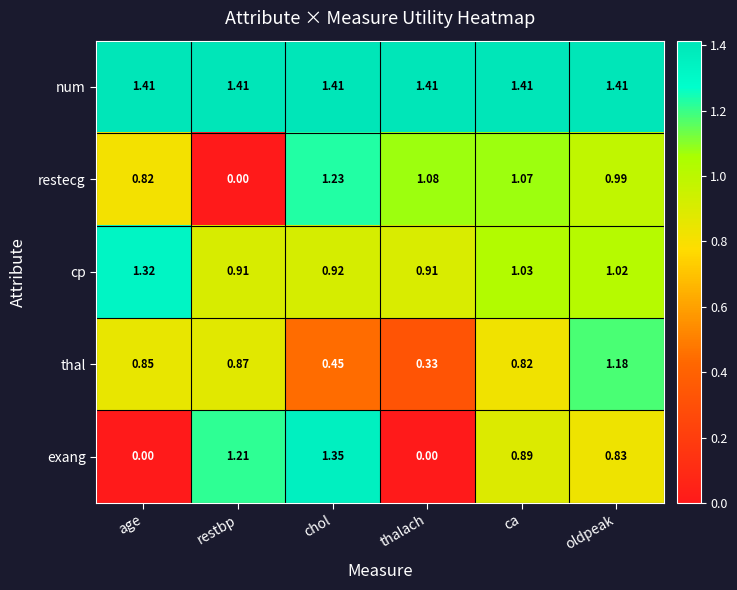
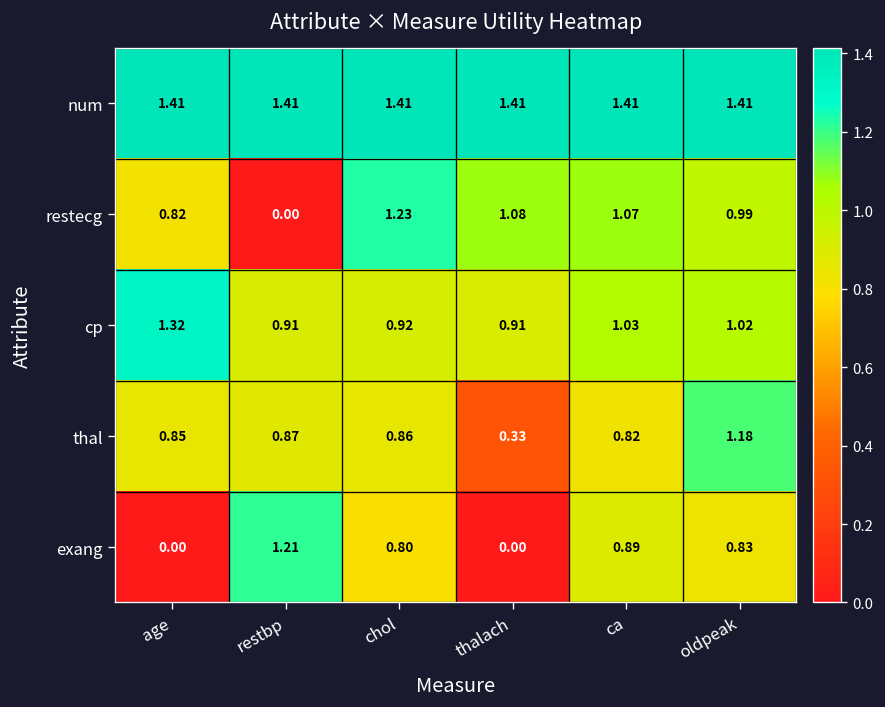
thal, chol: 0.45 -> 0.86
exang, chol: 1.35 -> 0.80
